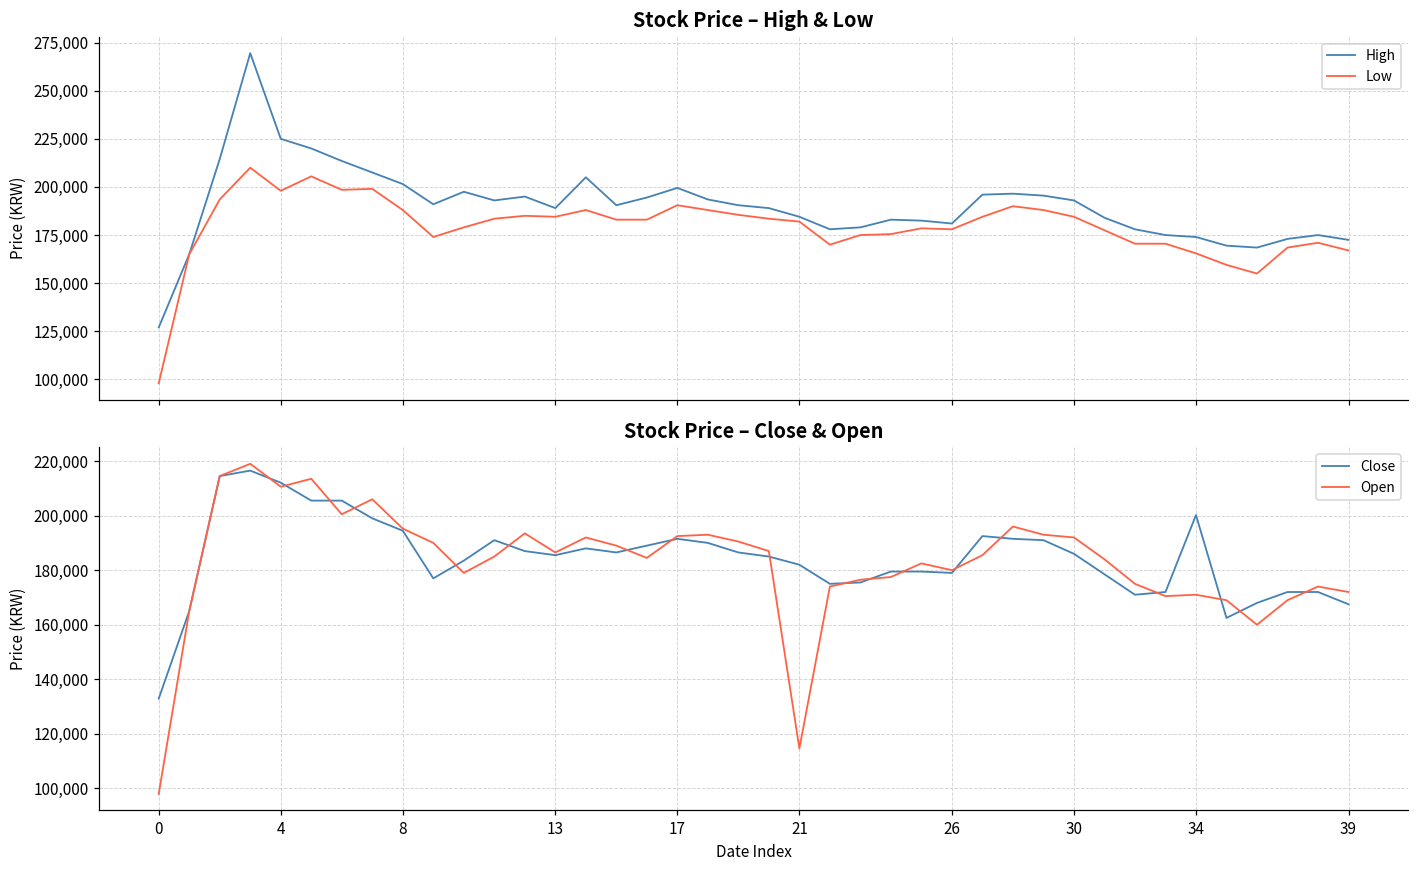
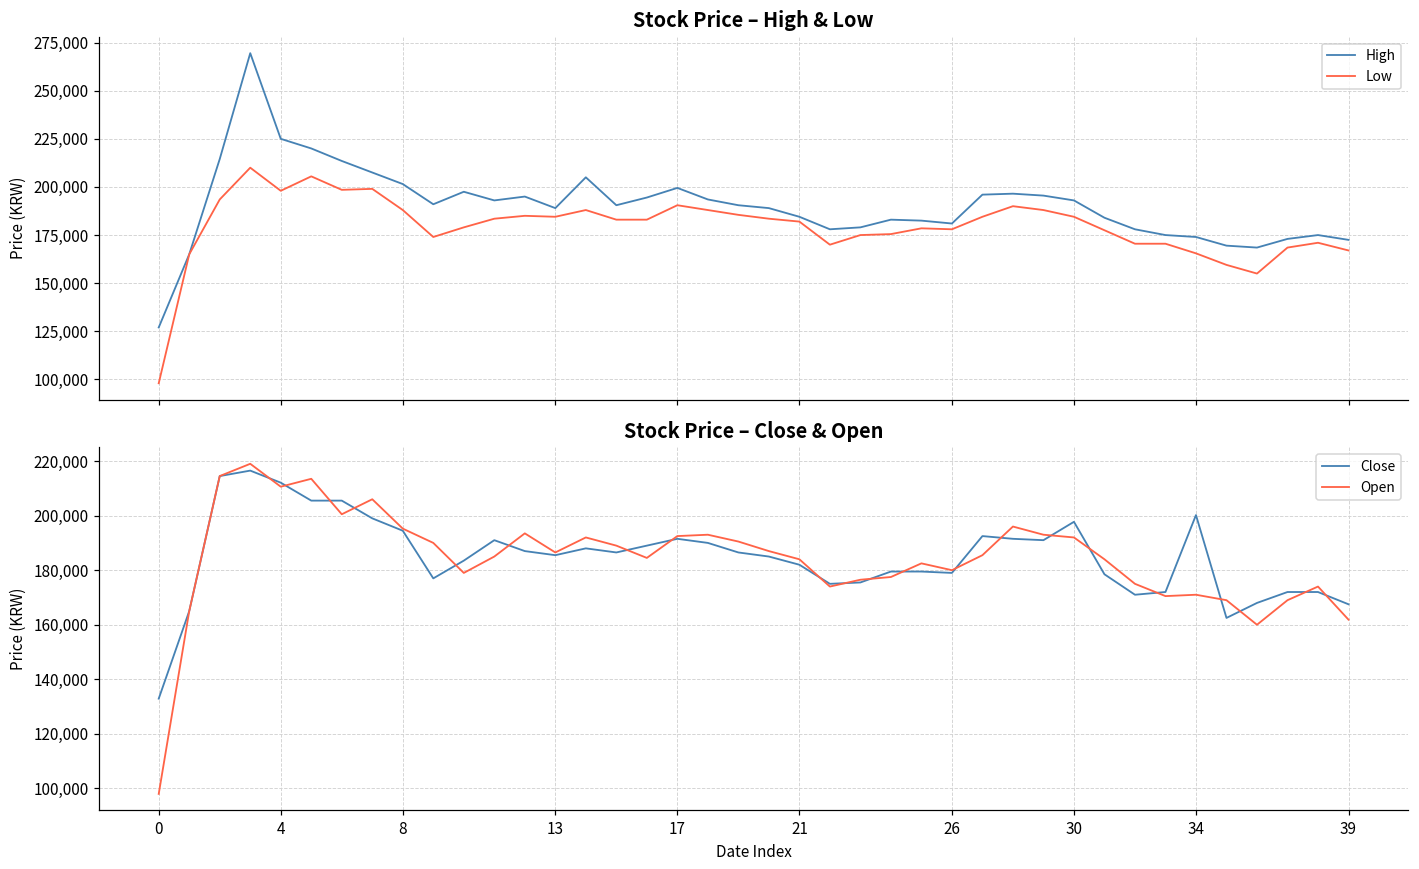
Stock Price – Close & Open, Open, 21: 115,000 -> 184,000
Stock Price – Close & Open, Close, 30: 186,000 -> 198,000
Stock Price – Close & Open, Open, 39: 172,000 -> 162,000
